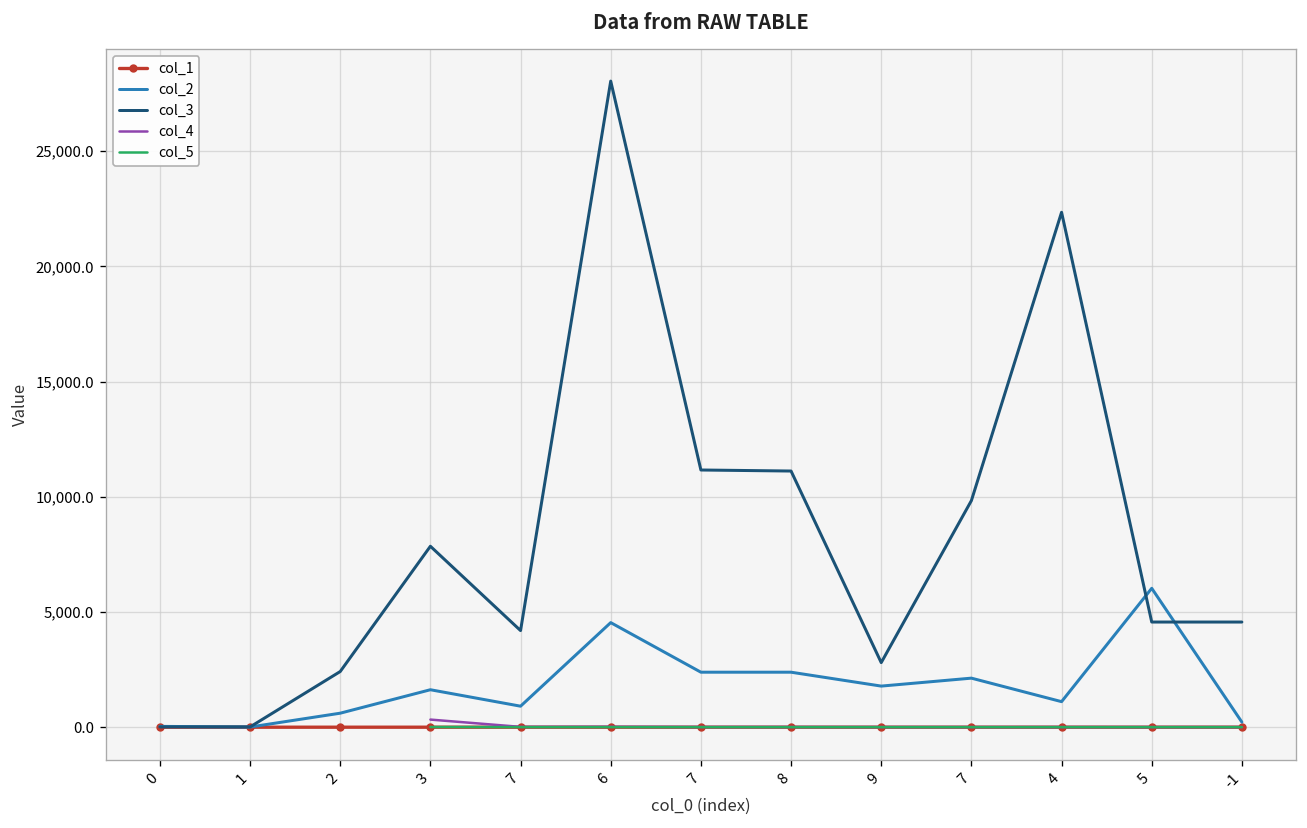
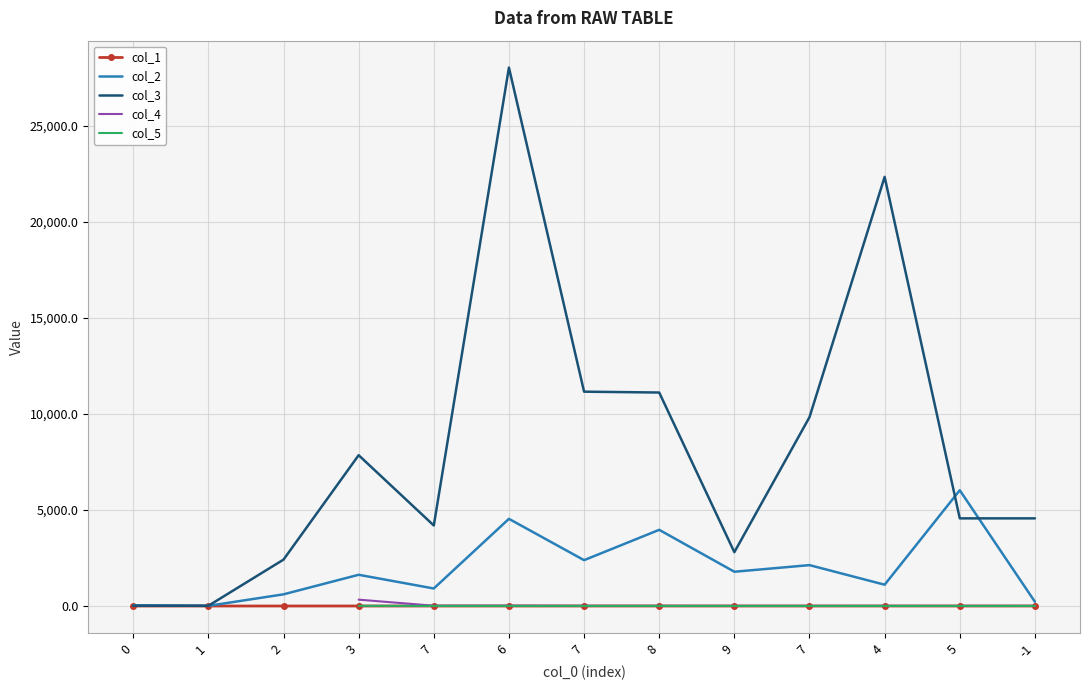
col_2, 8: 2,400 -> 4,000
